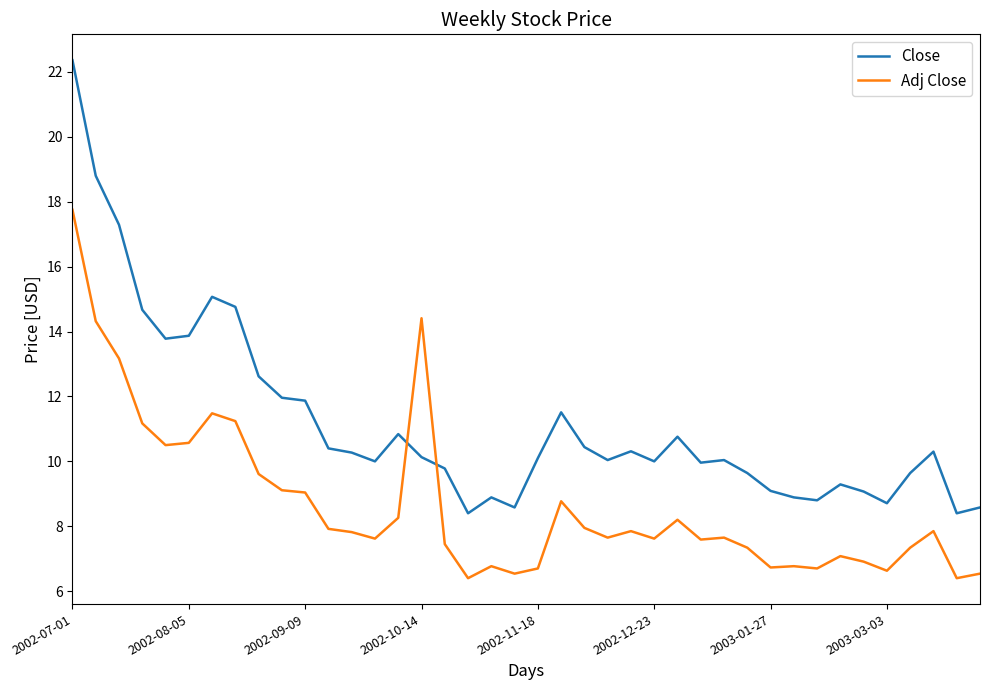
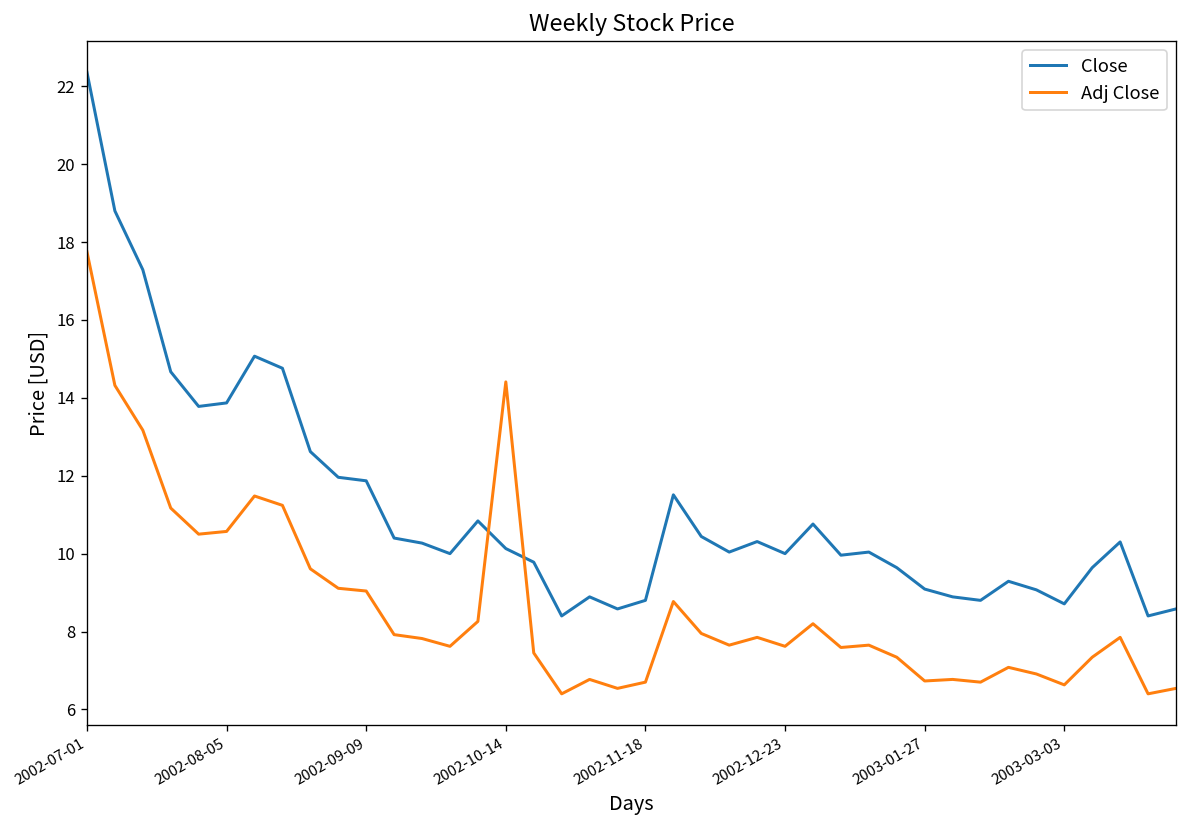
Close, 2002-11-18: 10.1 -> 8.8
